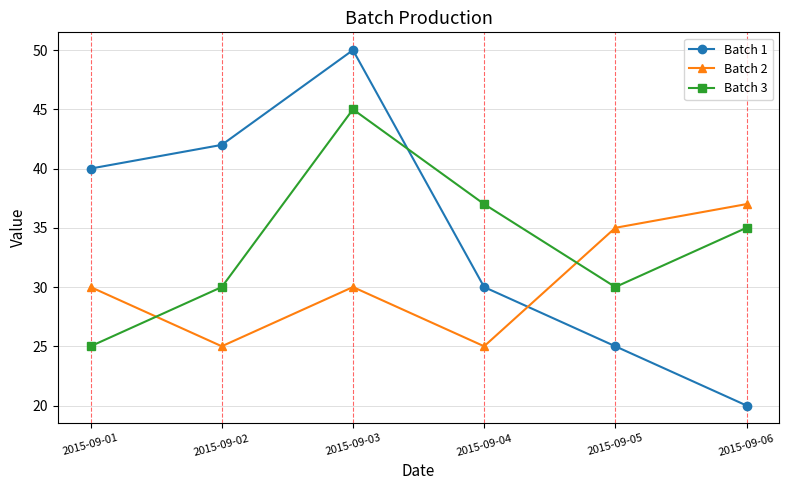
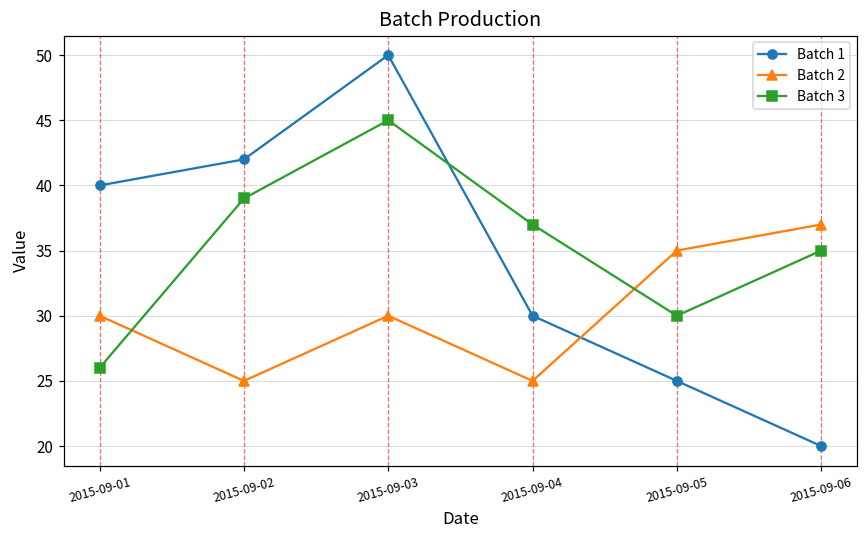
Batch 3, 2015-09-01: 25 -> 26
Batch 3, 2015-09-02: 30 -> 39
